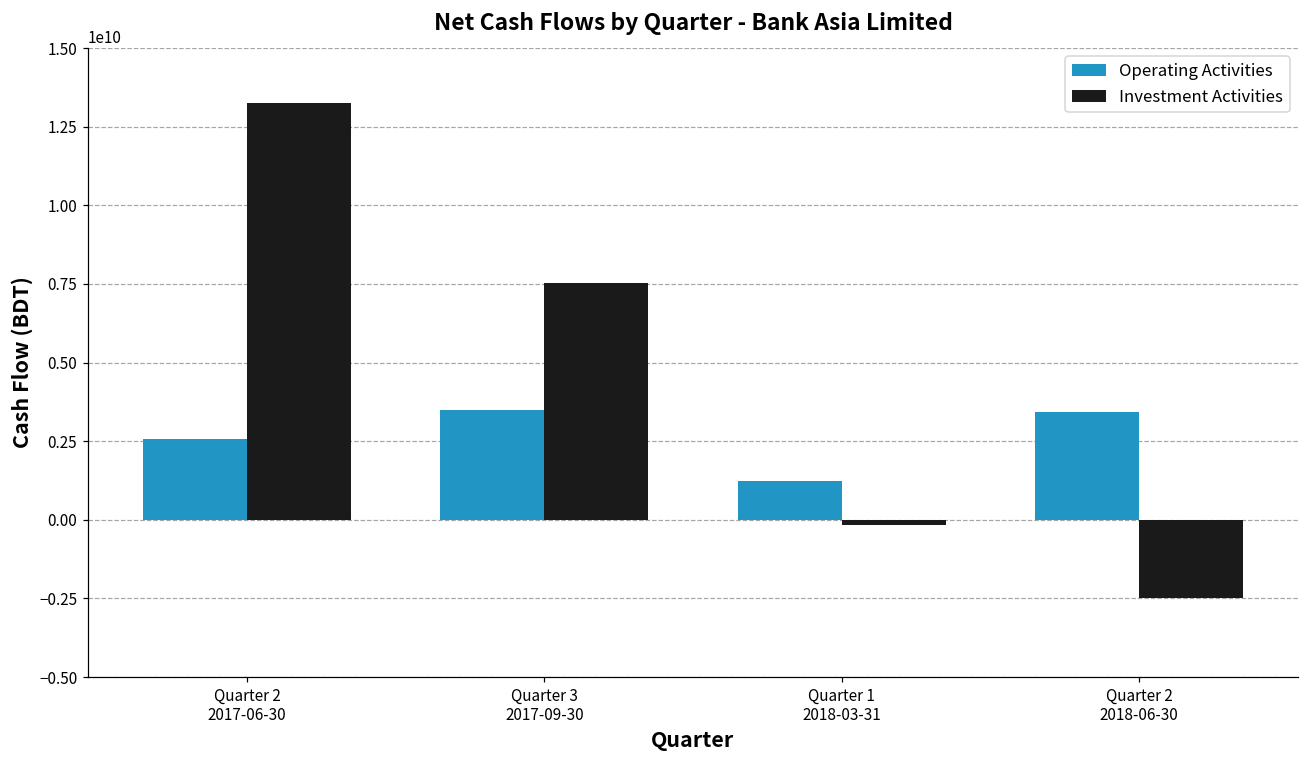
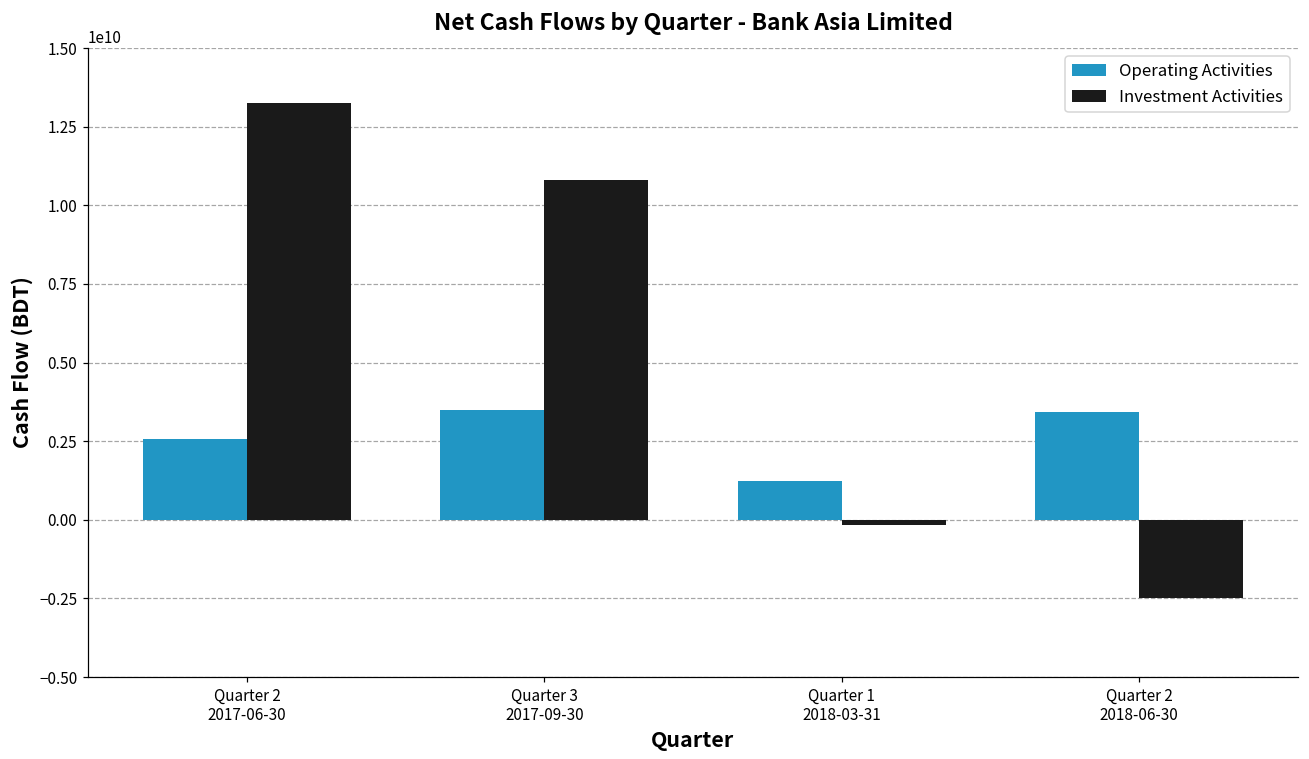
Investment Activities, Quarter 3 2017-09-30: 7500000000 -> 10800000000
